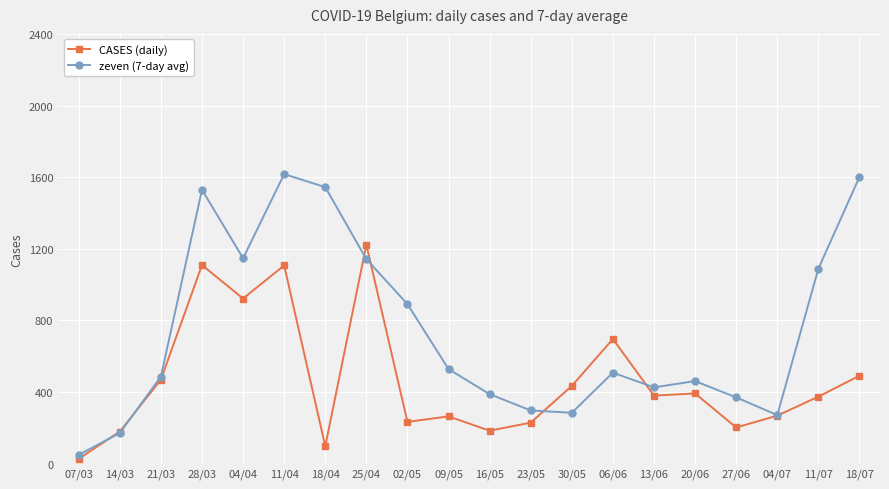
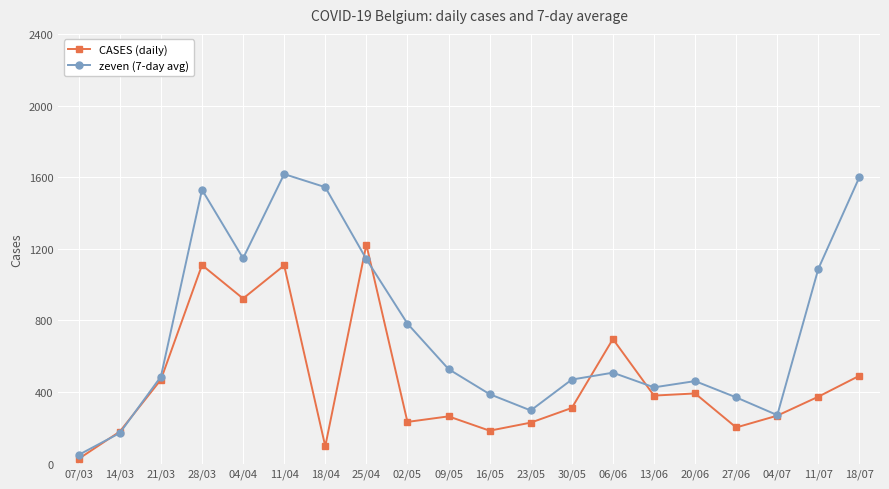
zeven (7-day avg), 02/05: 890 -> 780
CASES (daily), 30/05: 430 -> 310
zeven (7-day avg), 30/05: 280 -> 470
